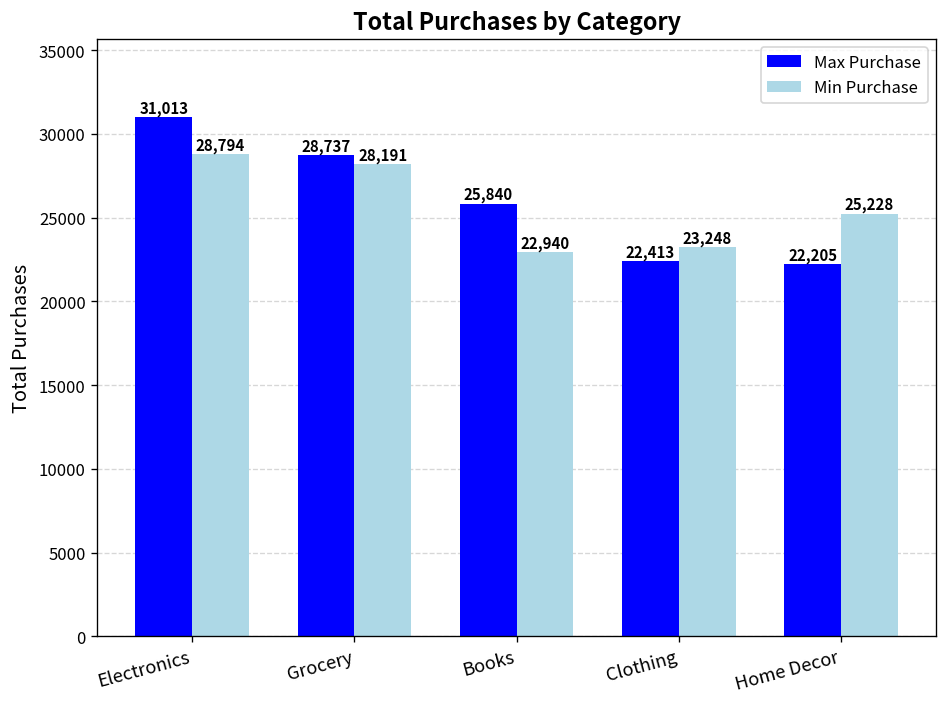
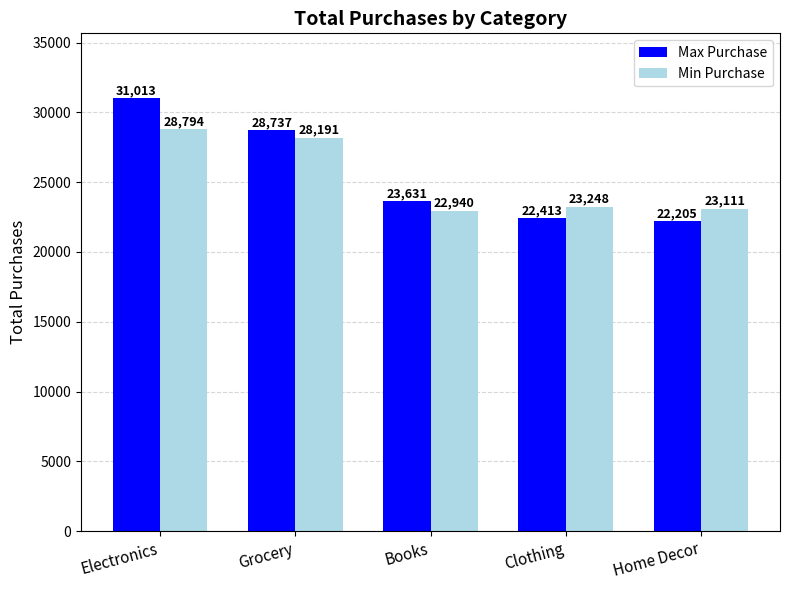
Max Purchase, Books: 25,840 -> 23,631
Min Purchase, Home Decor: 25,228 -> 23,111
